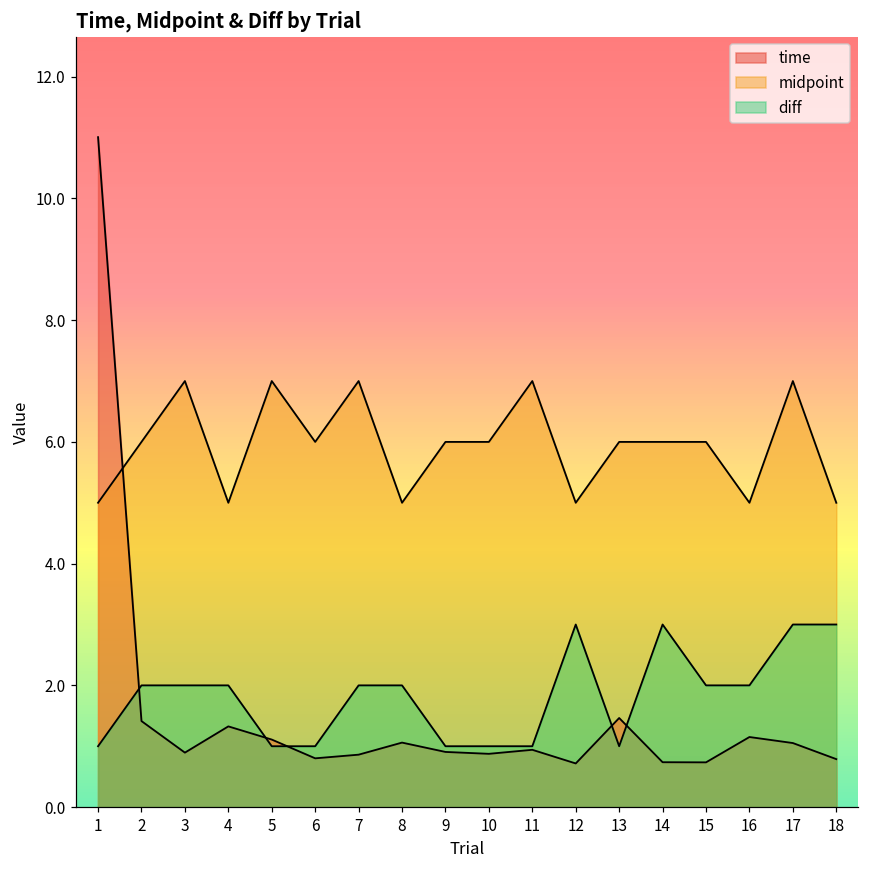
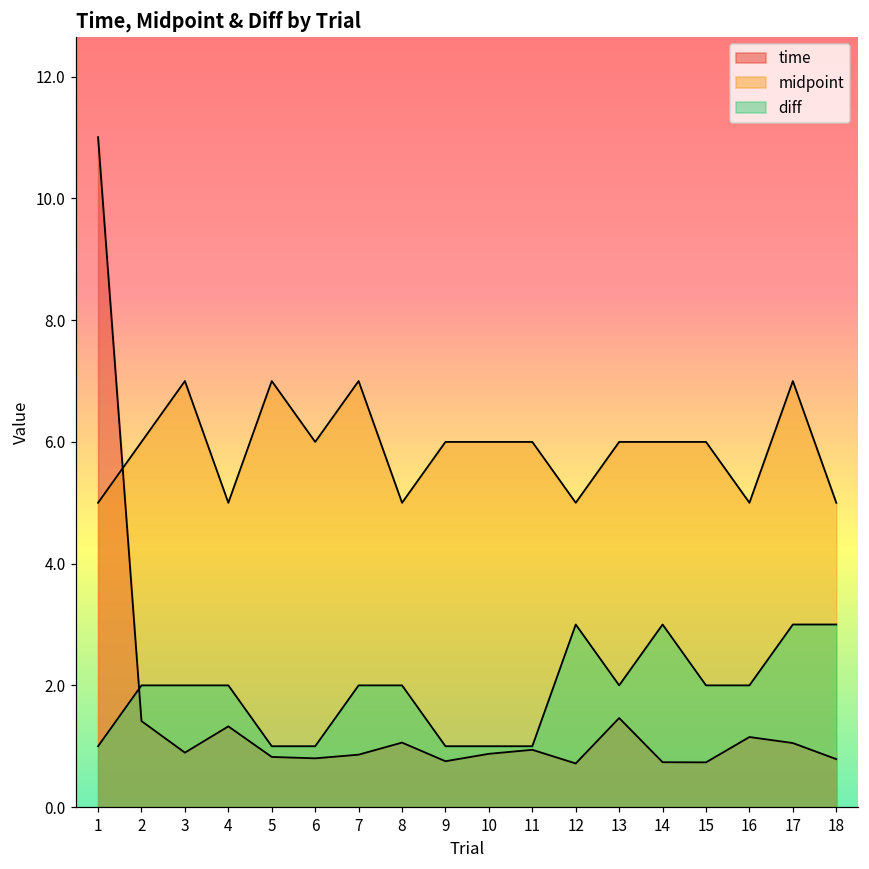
time, 5: 1.1 -> 0.8
time, 9: 0.9 -> 0.8
midpoint, 11: 7 -> 6
diff, 13: 1 -> 2
